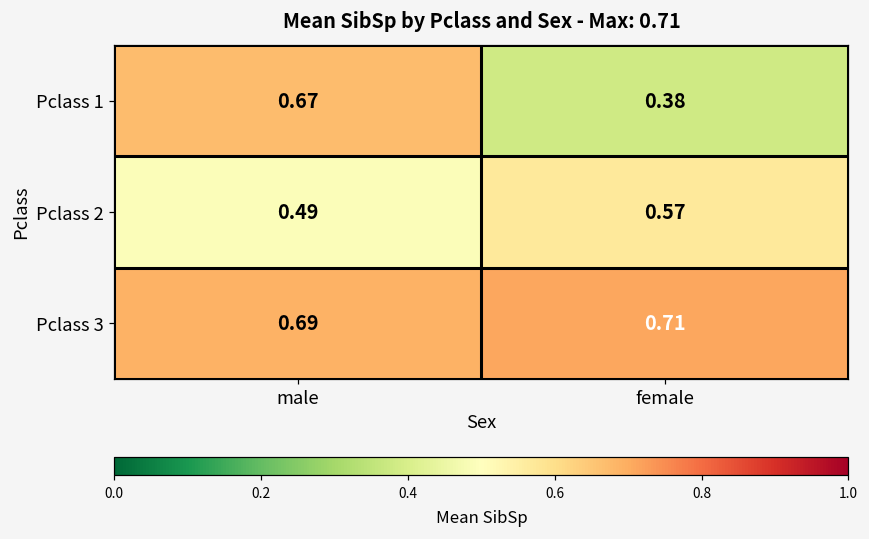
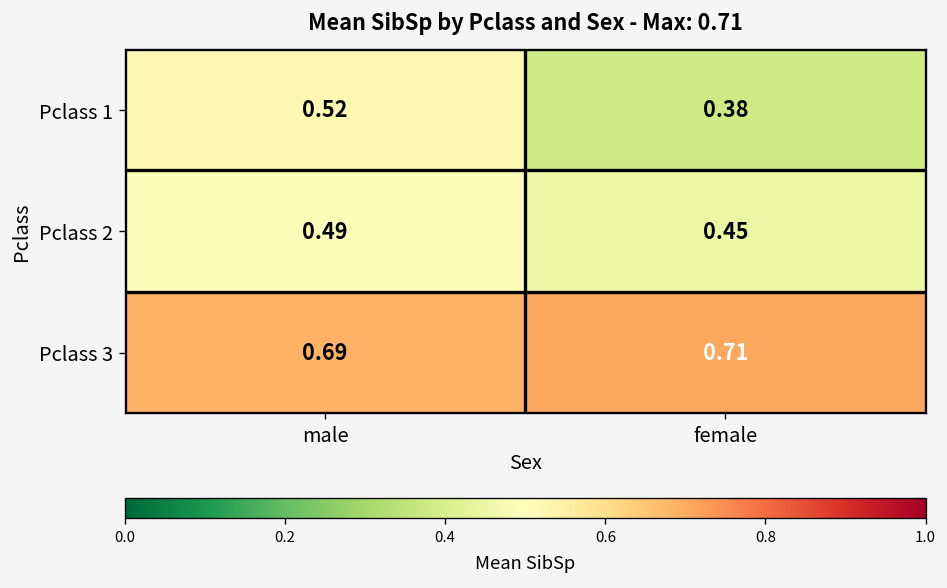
Pclass 1, male: 0.67 -> 0.52
Pclass 2, female: 0.57 -> 0.45
